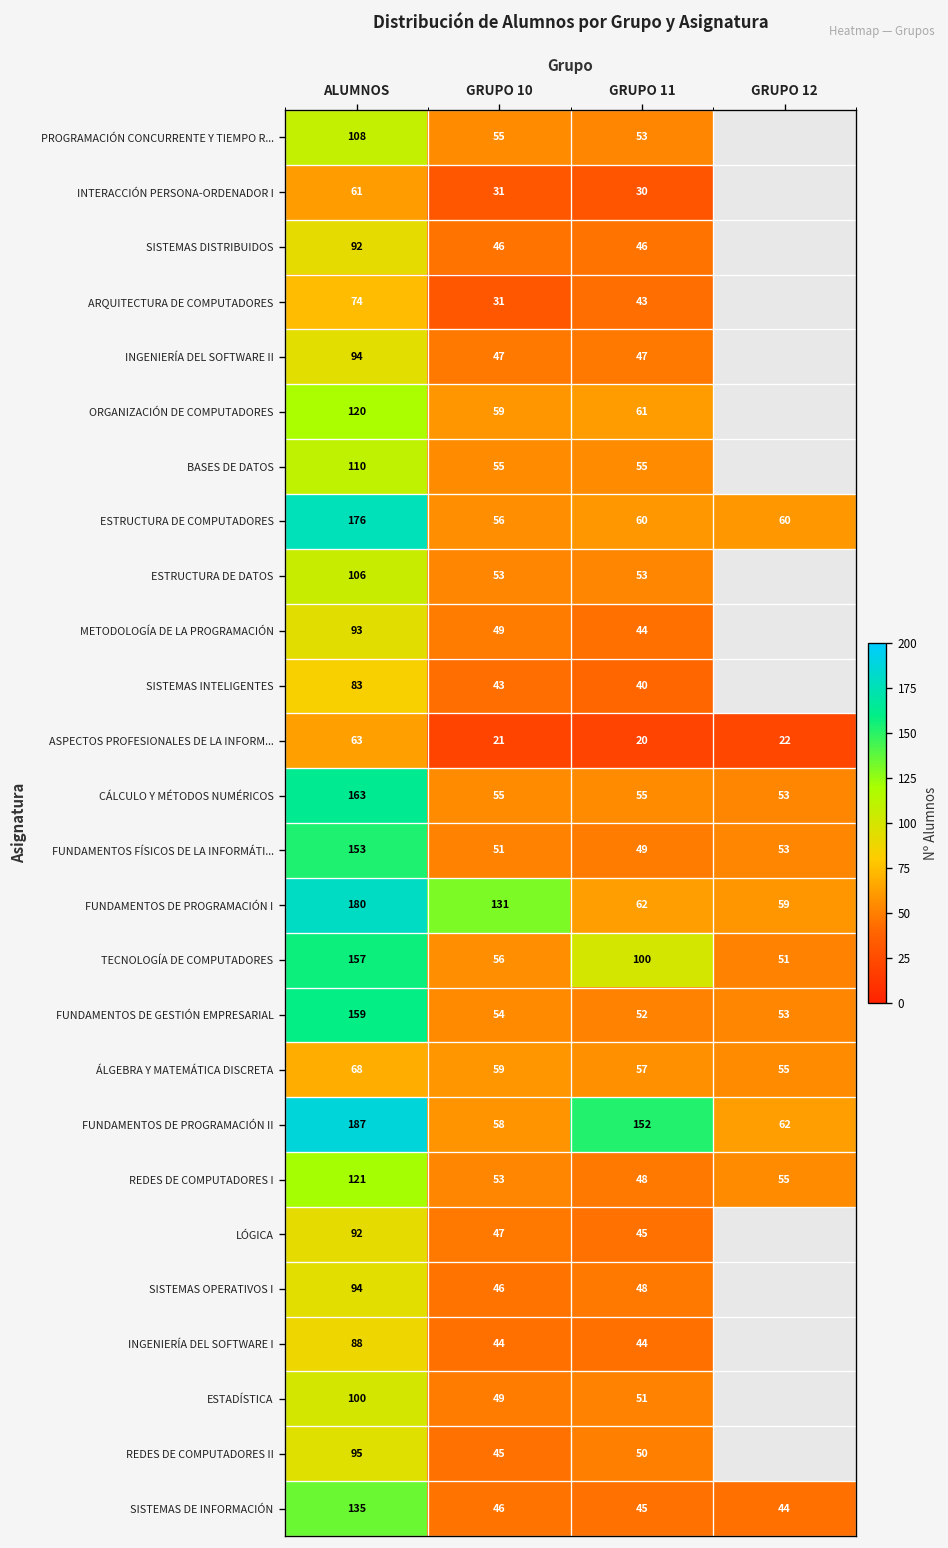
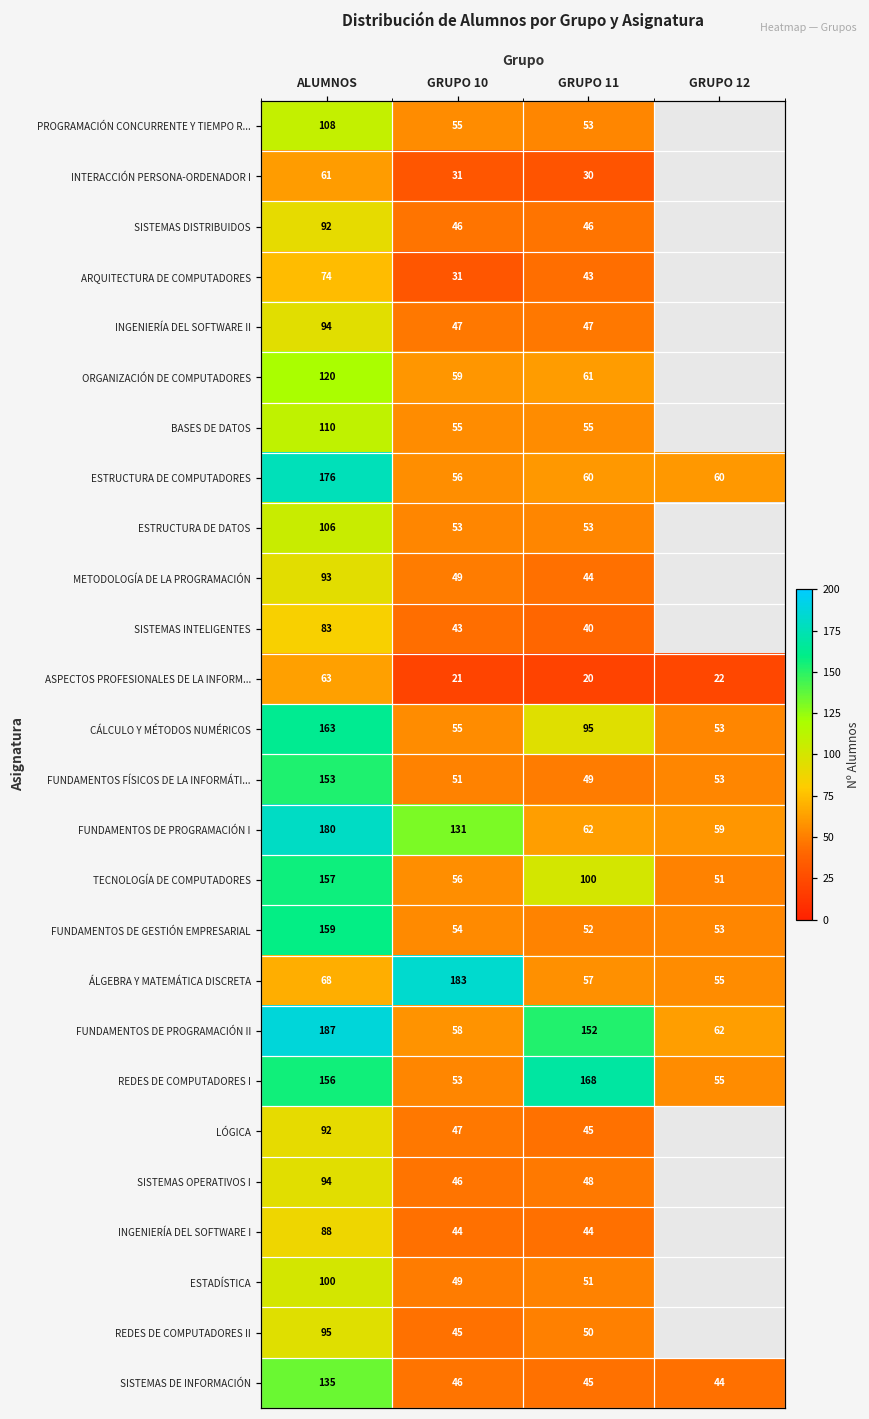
CÁLCULO Y MÉTODOS NUMÉRICOS, GRUPO 11: 55 -> 95
ÁLGEBRA Y MATEMÁTICA DISCRETA, GRUPO 10: 59 -> 183
REDES DE COMPUTADORES I, ALUMNOS: 121 -> 156
REDES DE COMPUTADORES I, GRUPO 11: 48 -> 168
